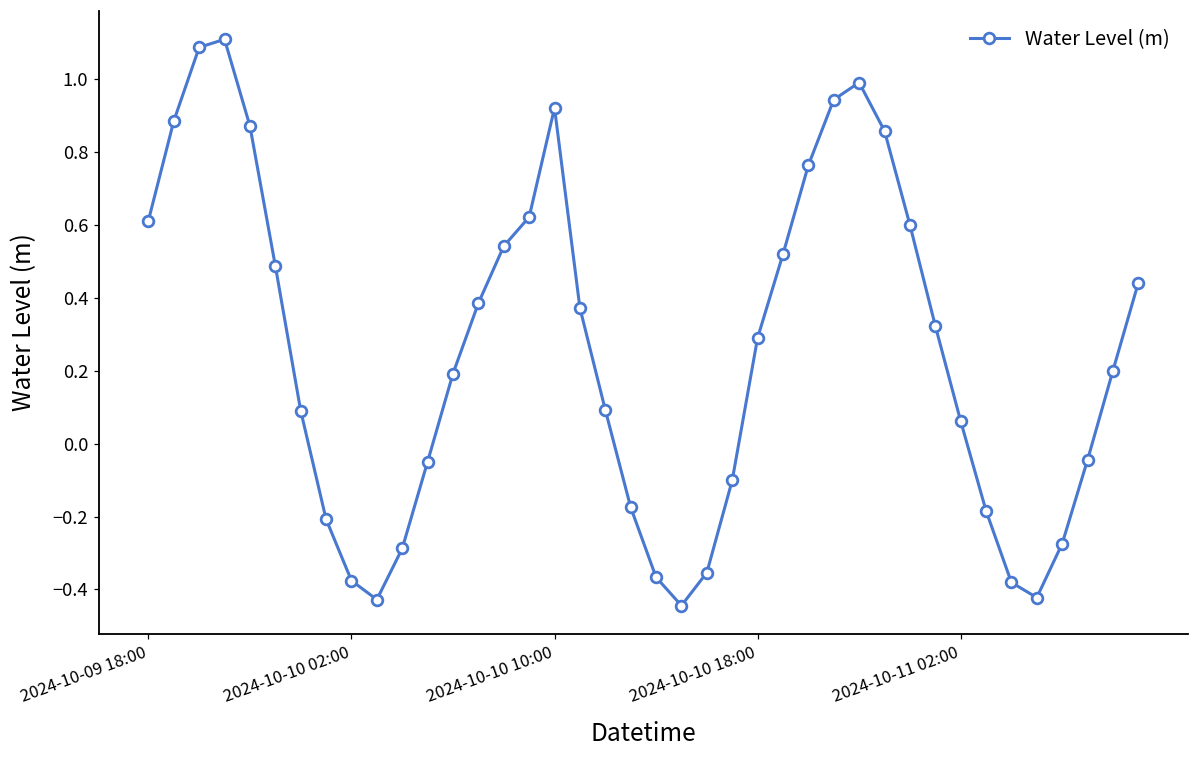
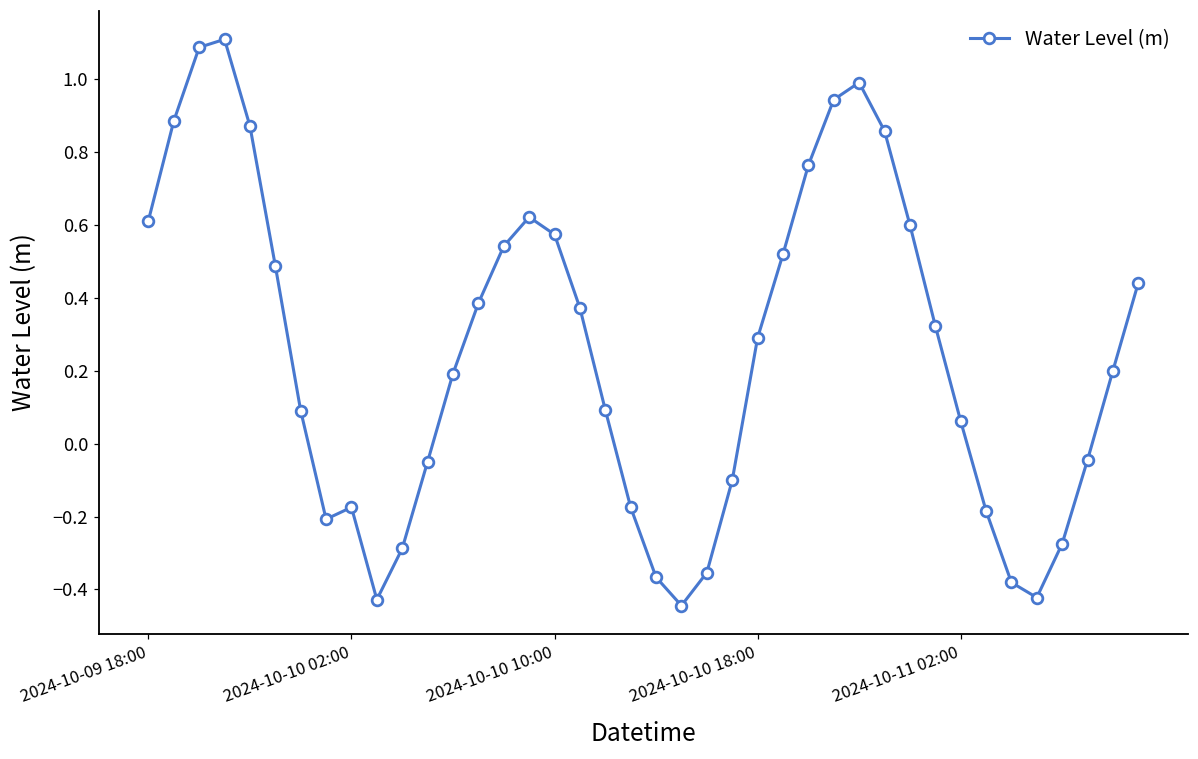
2024-10-10 02:00: -0.38 -> -0.17
2024-10-10 10:00: 0.92 -> 0.57
